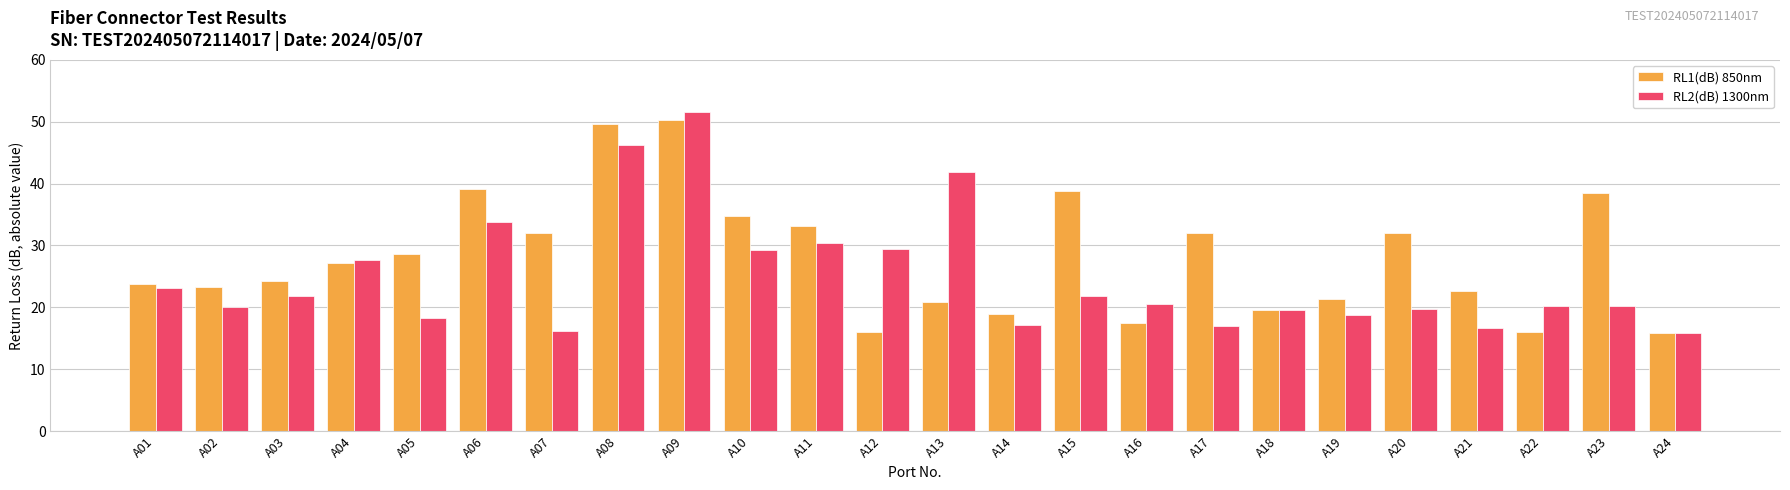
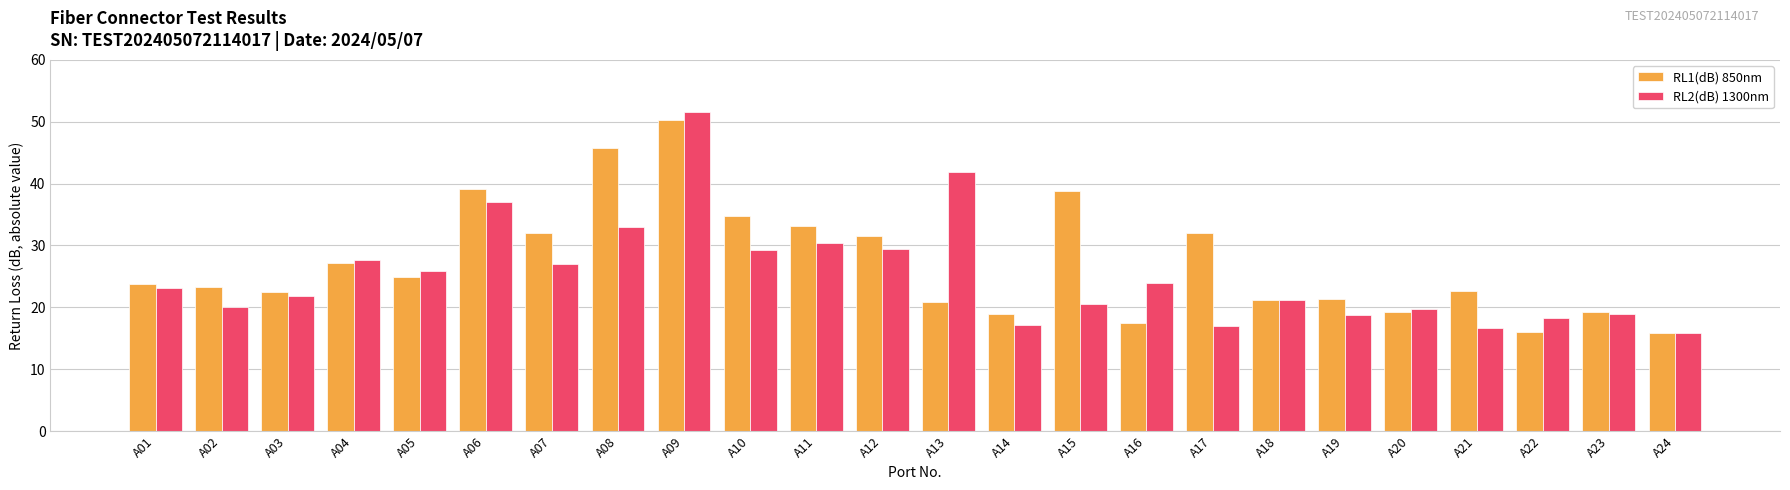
RL1(dB) 850nm, A03: 24 -> 23
RL1(dB) 850nm, A05: 29 -> 25
RL2(dB) 1300nm, A05: 18 -> 26
RL2(dB) 1300nm, A06: 34 -> 37
RL2(dB) 1300nm, A07: 16 -> 27
RL1(dB) 850nm, A08: 50 -> 46
RL2(dB) 1300nm, A08: 46 -> 33
RL1(dB) 850nm, A12: 16 -> 32
RL2(dB) 1300nm, A15: 22 -> 21
RL2(dB) 1300nm, A16: 21 -> 24
RL1(dB) 850nm, A18: 20 -> 21
RL2(dB) 1300nm, A18: 20 -> 21
RL1(dB) 850nm, A20: 32 -> 19
RL2(dB) 1300nm, A22: 20 -> 18
RL1(dB) 850nm, A23: 39 -> 19
RL2(dB) 1300nm, A23: 20 -> 19
